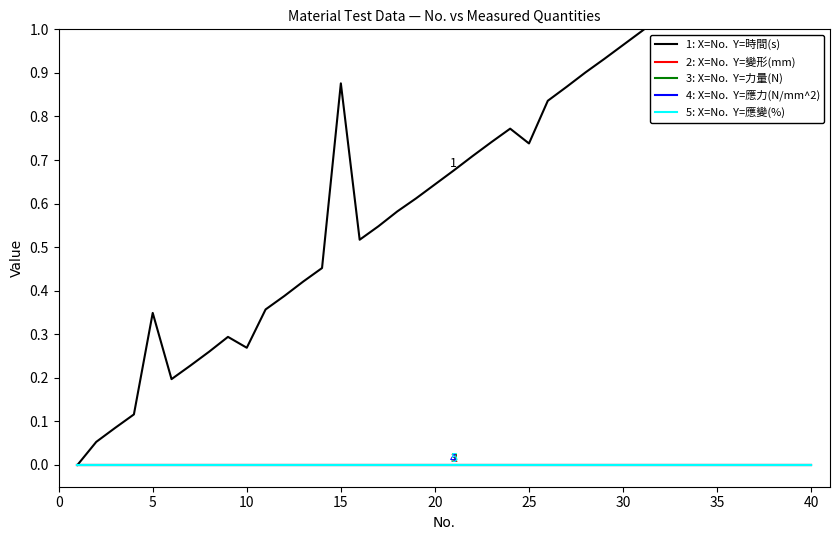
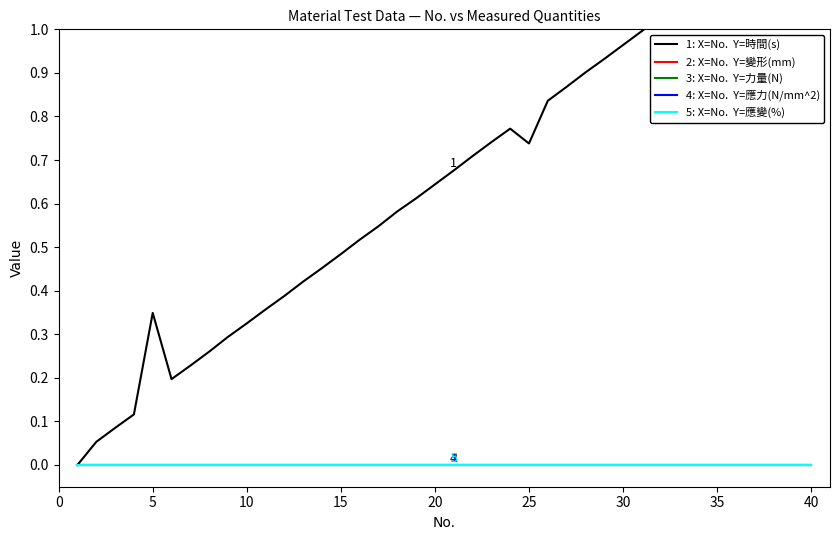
1: X=No. Y=時間(s), 10: 0.27 -> 0.33
1: X=No. Y=時間(s), 15: 0.88 -> 0.48
